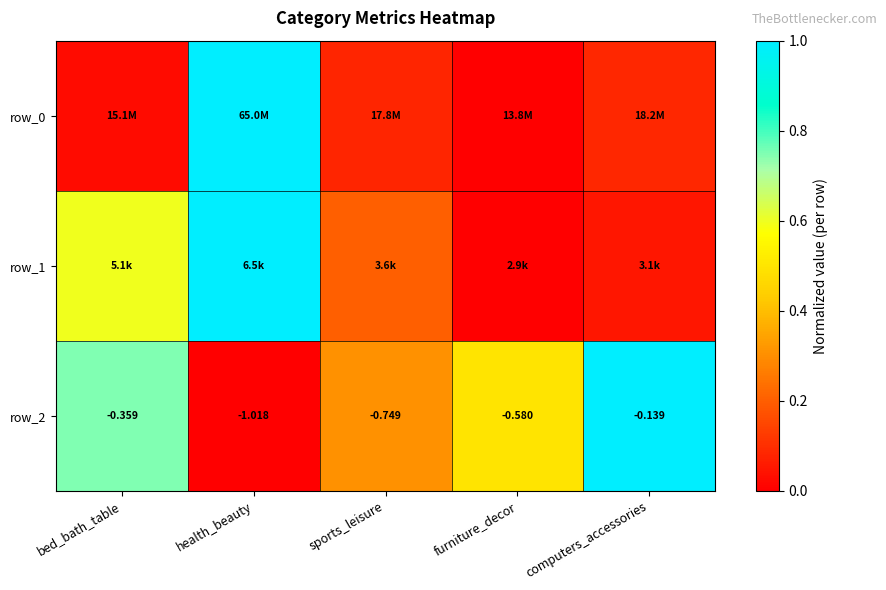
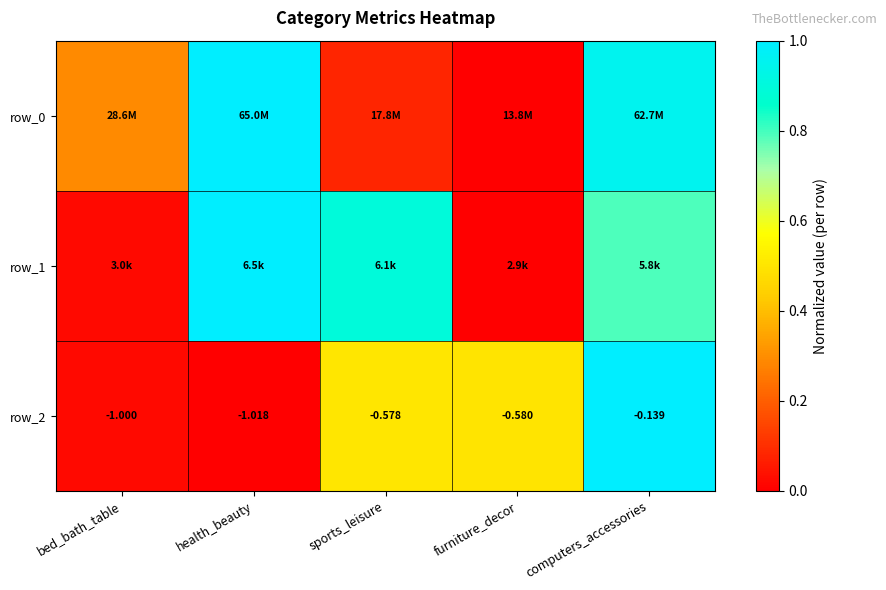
row_0, bed_bath_table: 15.1M -> 28.6M
row_0, computers_accessories: 18.2M -> 62.7M
row_1, bed_bath_table: 5.1k -> 3.0k
row_1, sports_leisure: 3.6k -> 6.1k
row_1, computers_accessories: 3.1k -> 5.8k
row_2, bed_bath_table: -0.359 -> -1.000
row_2, sports_leisure: -0.749 -> -0.578
